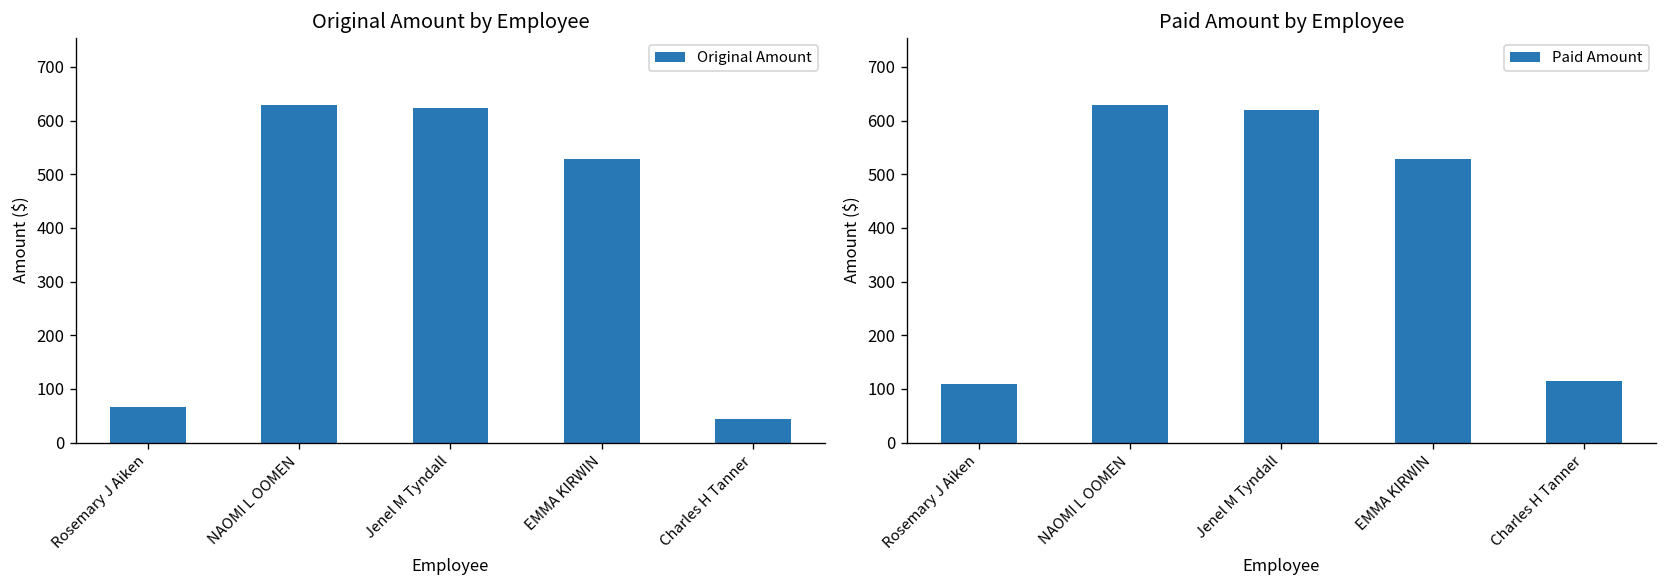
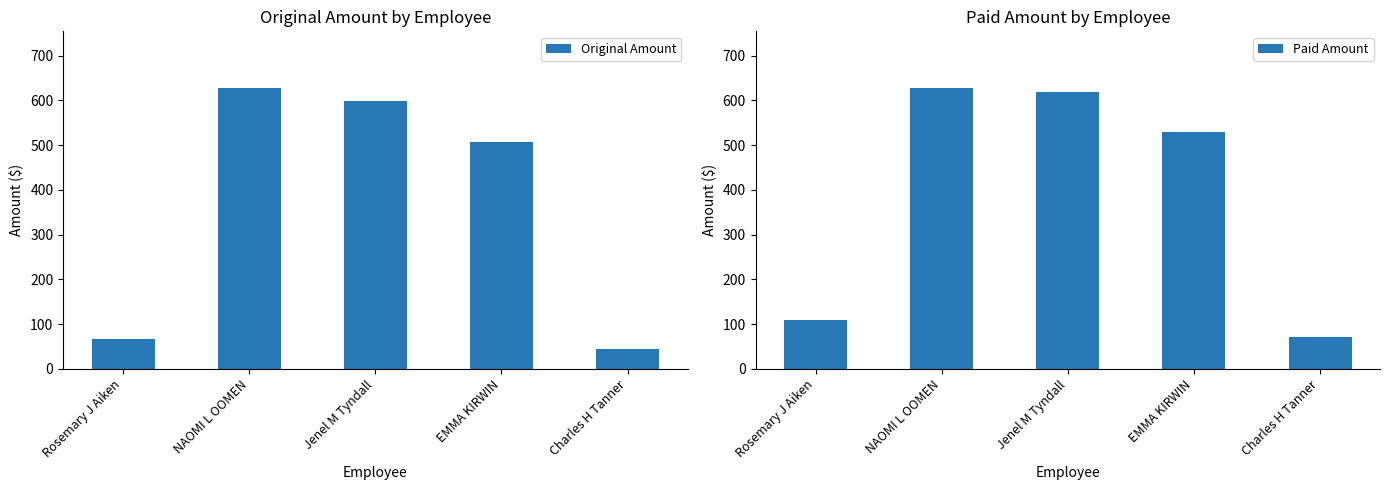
Original Amount by Employee, Jenel M Tyndall: 620 -> 600
Original Amount by Employee, EMMA KIRWIN: 530 -> 510
Paid Amount by Employee, Charles H Tanner: 120 -> 70
